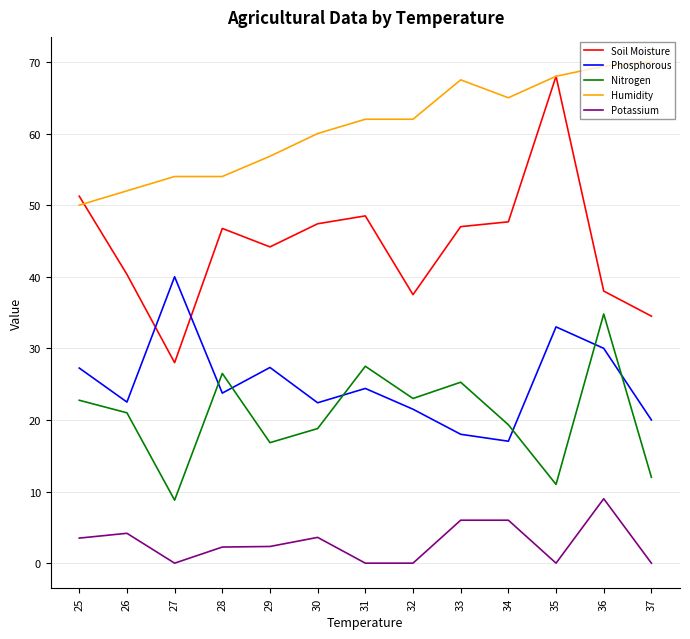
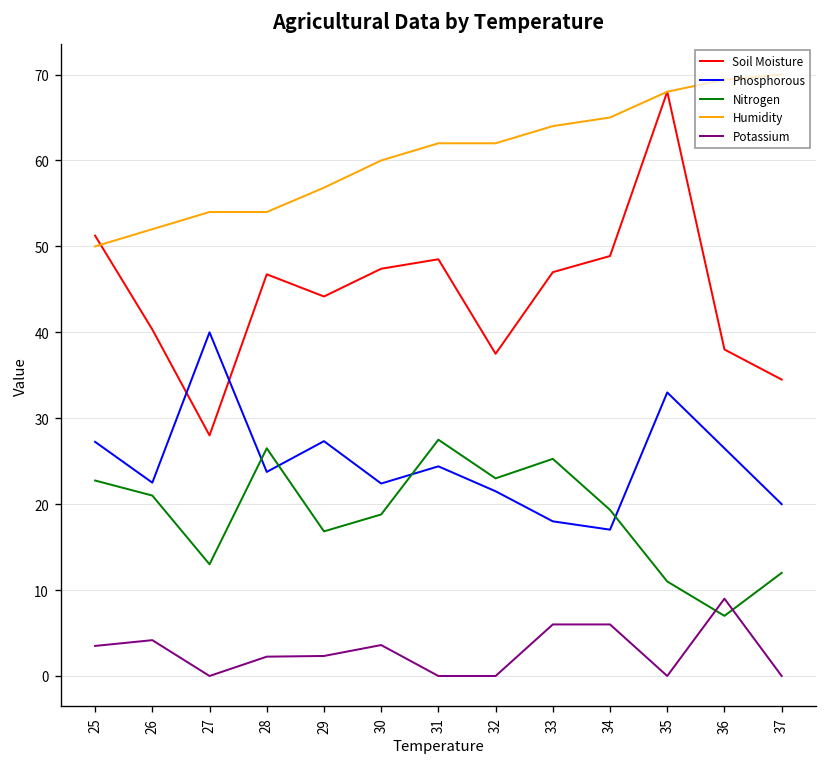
Nitrogen, 27: 9 -> 13
Humidity, 33: 68 -> 64
Soil Moisture, 34: 48 -> 49
Phosphorous, 36: 30 -> 27
Nitrogen, 36: 35 -> 7
